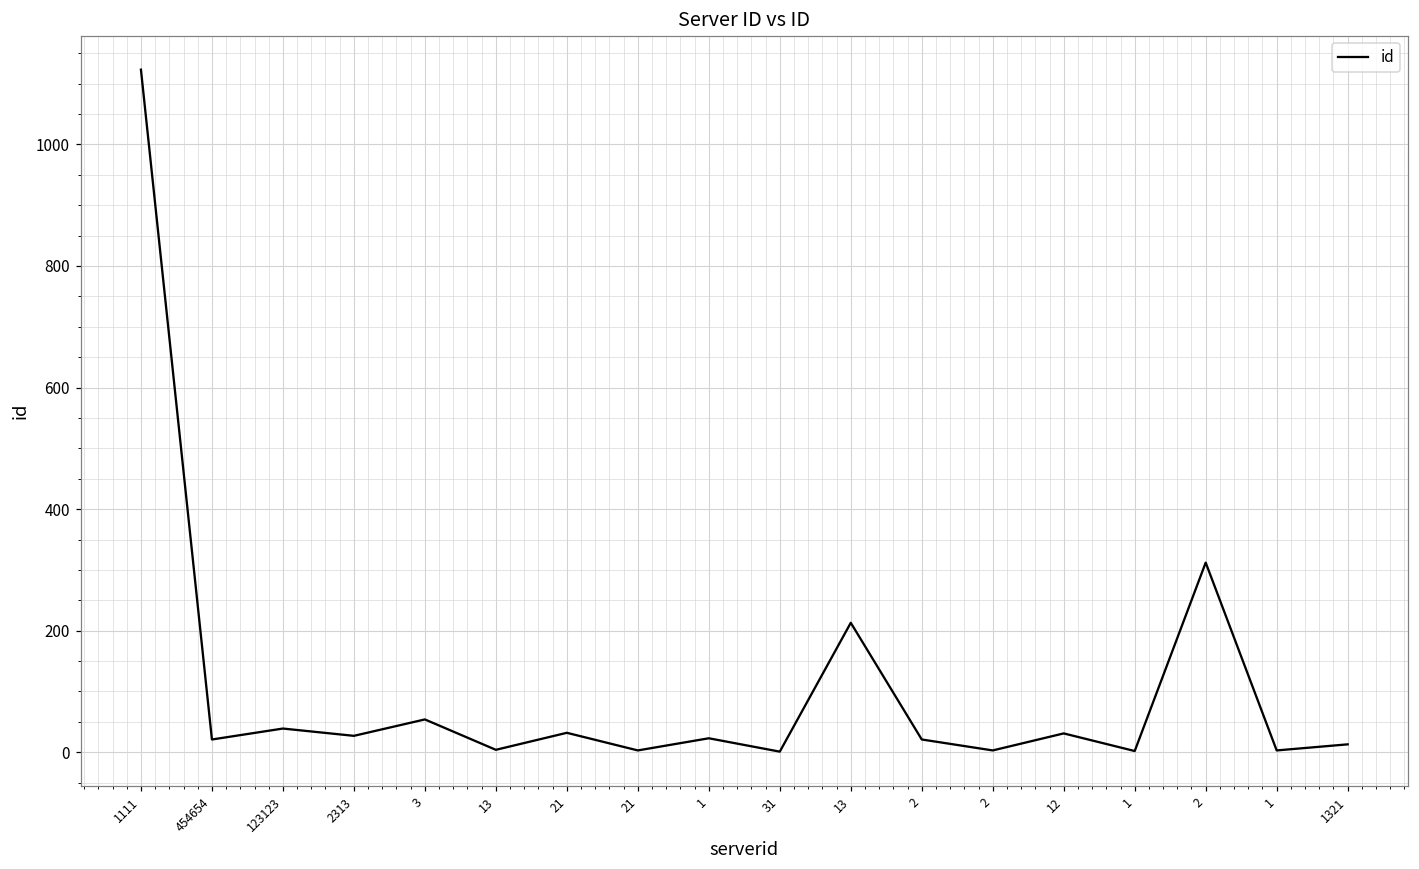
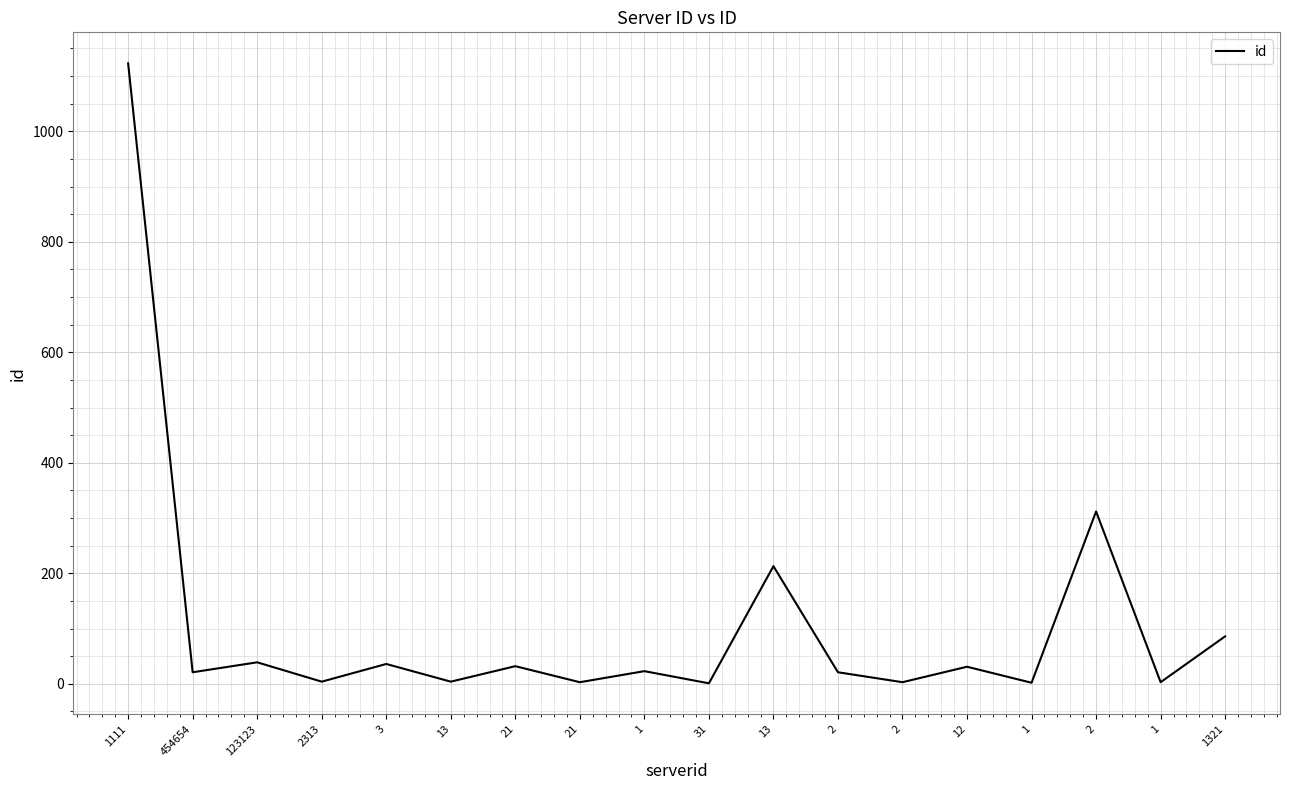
2313: 30 -> 0
3: 50 -> 40
1321: 10 -> 90
